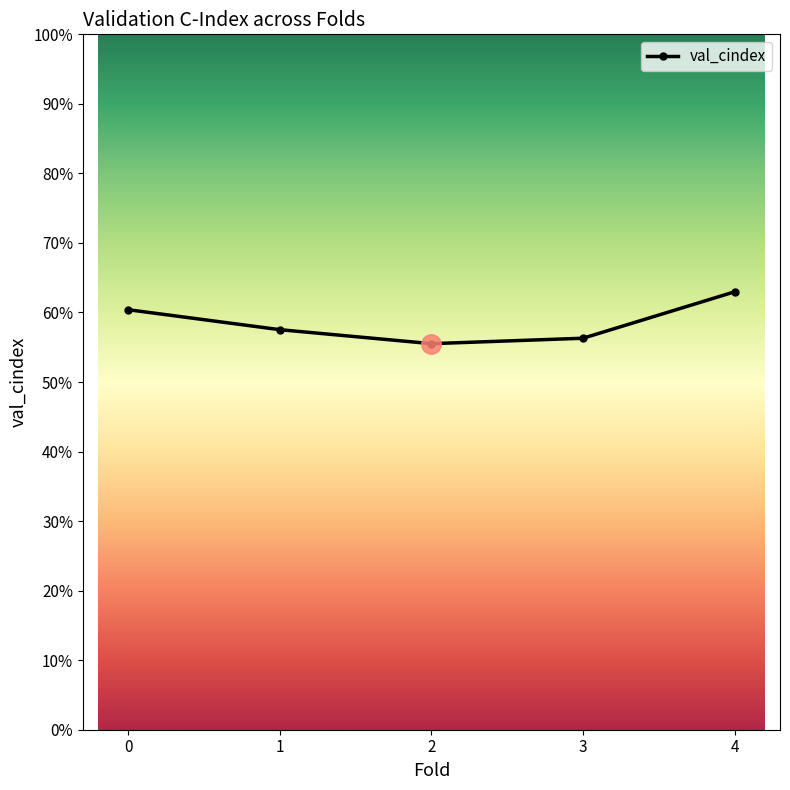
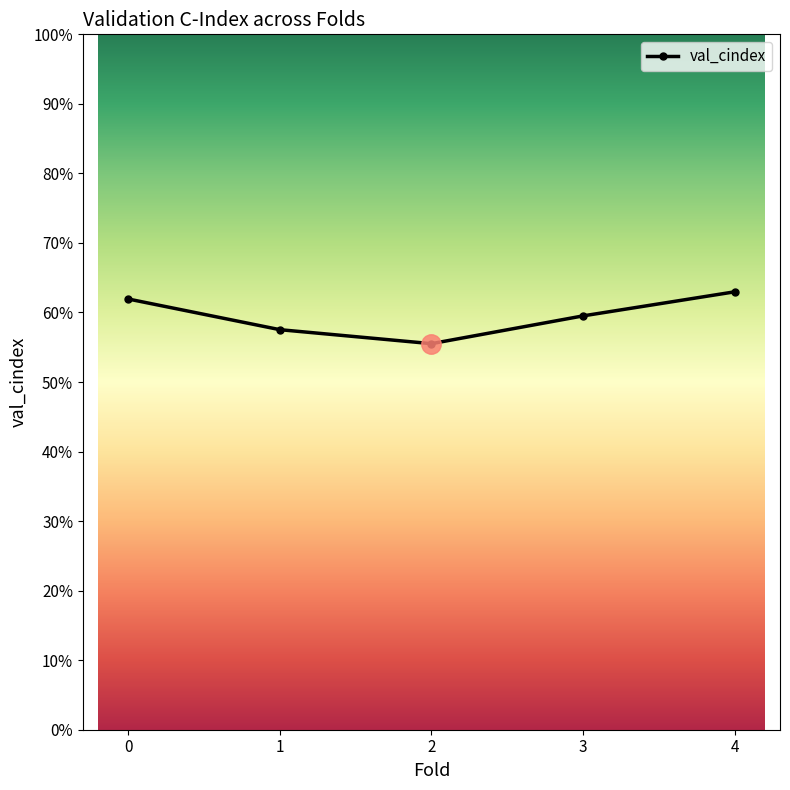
val_cindex, 0: 60% -> 62%
val_cindex, 3: 56% -> 60%
